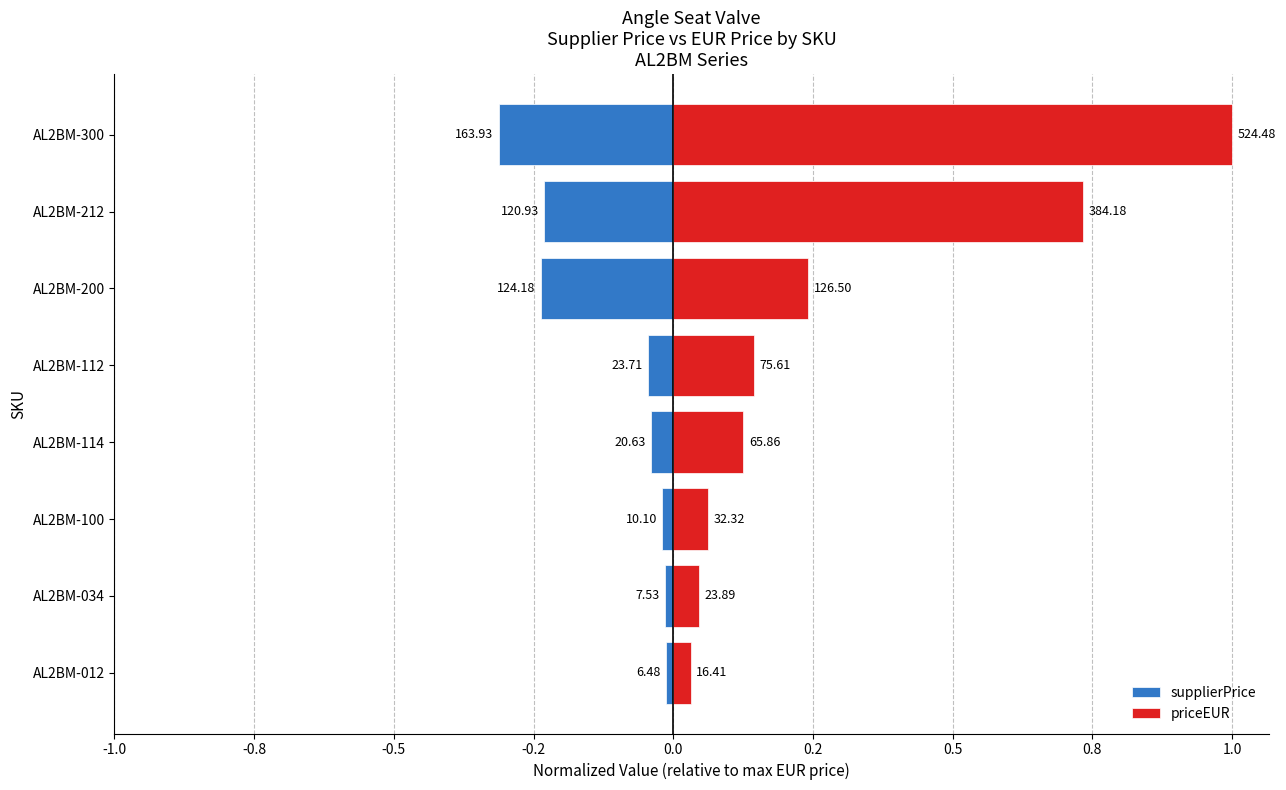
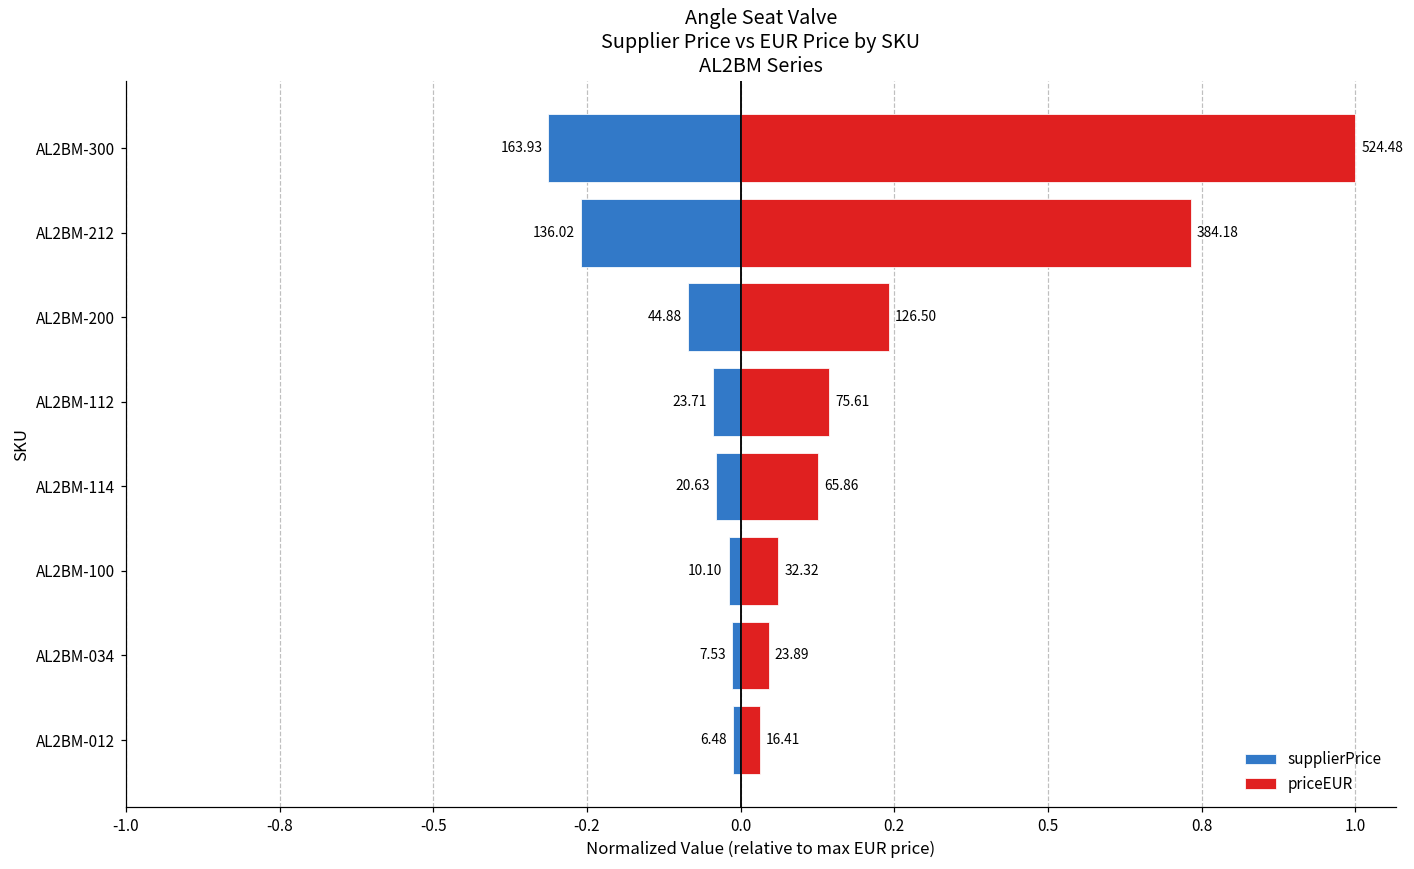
supplierPrice, AL2BM-212: 120.93 -> 136.02
supplierPrice, AL2BM-200: 124.18 -> 44.88
